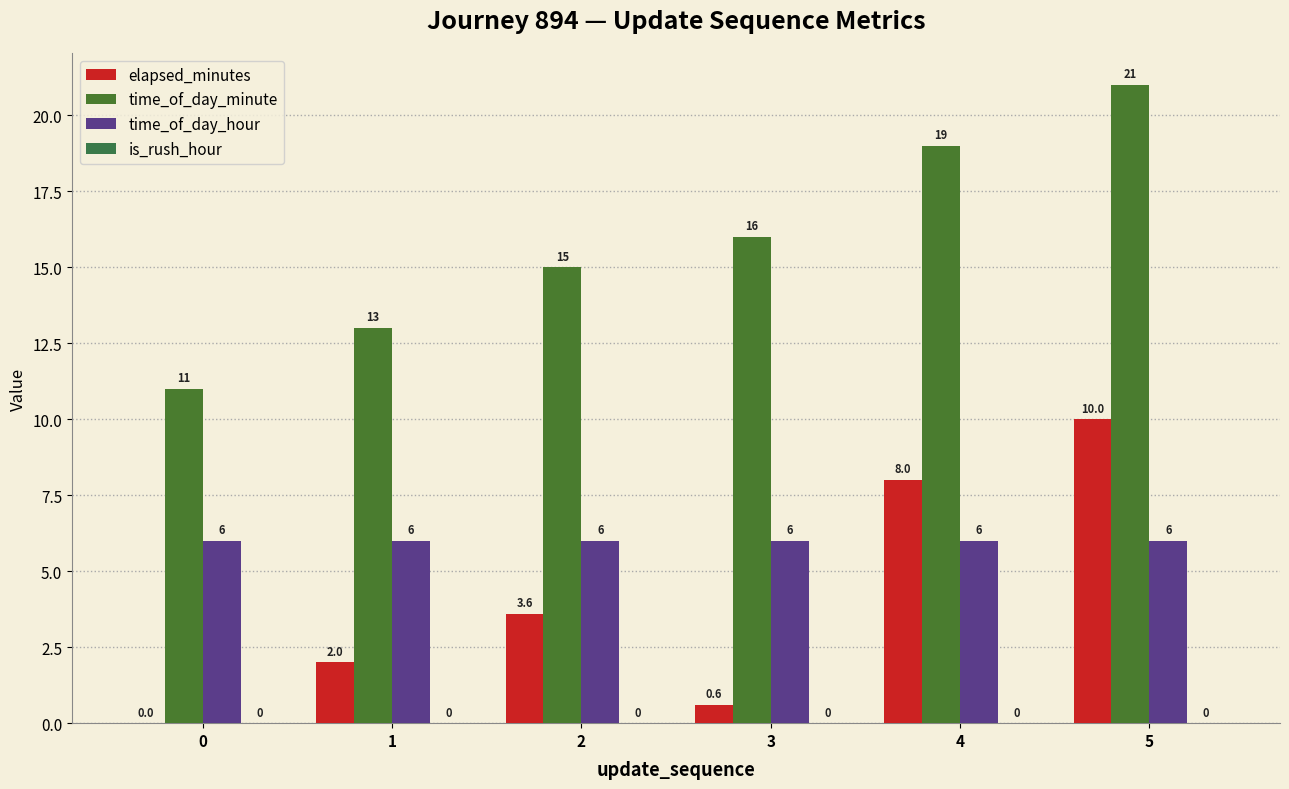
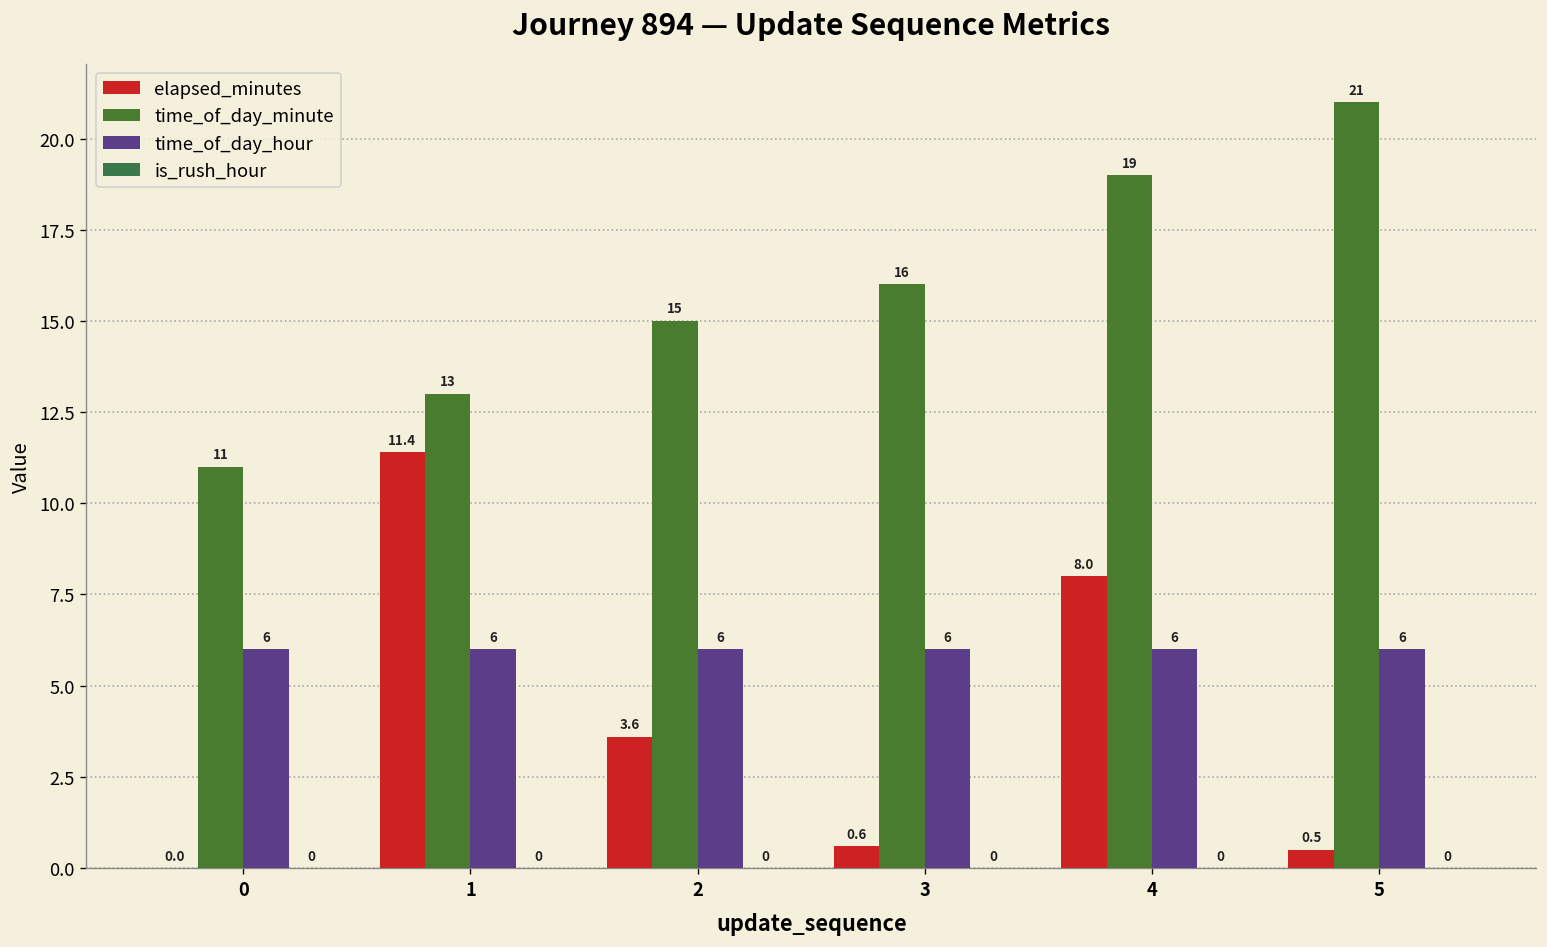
elapsed_minutes, 1: 2.0 -> 11.4
elapsed_minutes, 5: 10.0 -> 0.5
